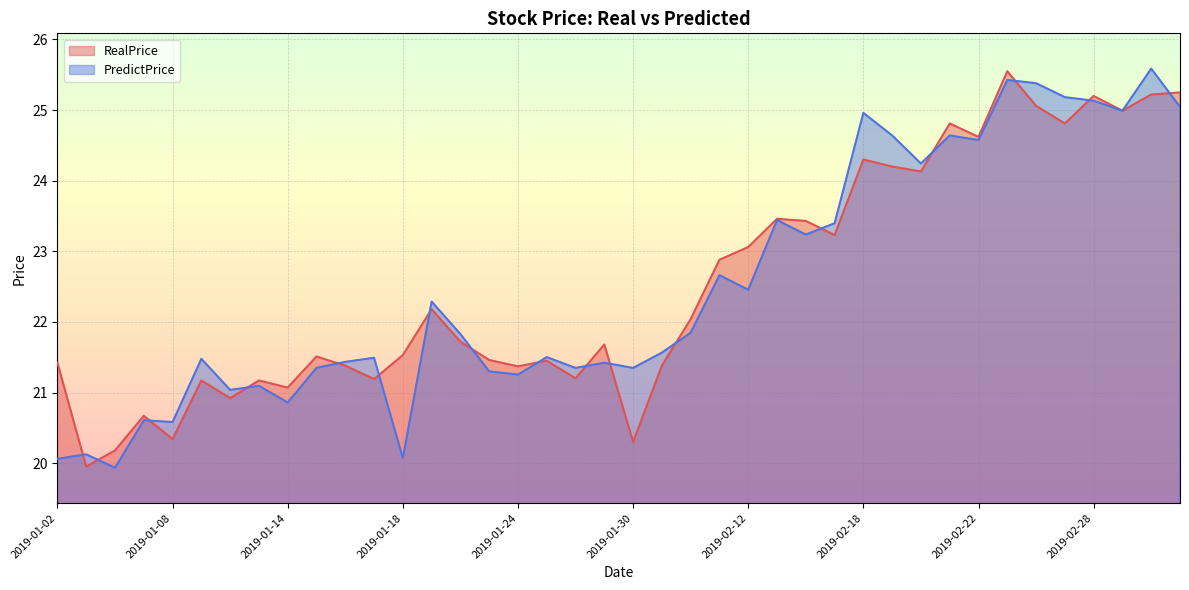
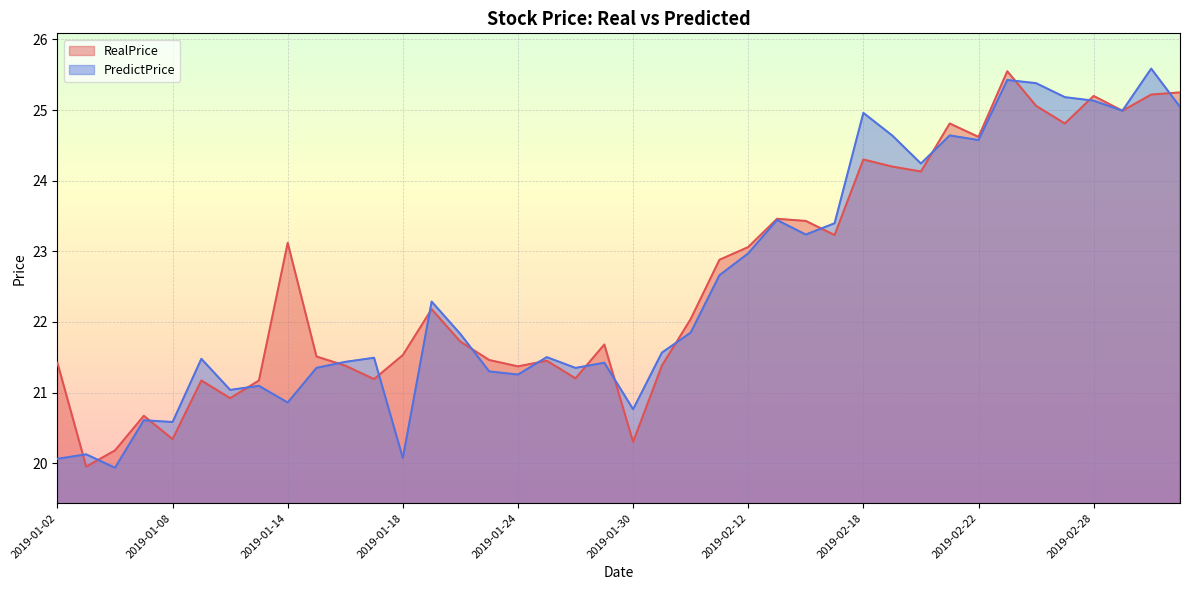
RealPrice, 2019-01-14: 21.1 -> 23.1
PredictPrice, 2019-01-30: 21.3 -> 20.8
PredictPrice, 2019-02-12: 22.5 -> 23.0
